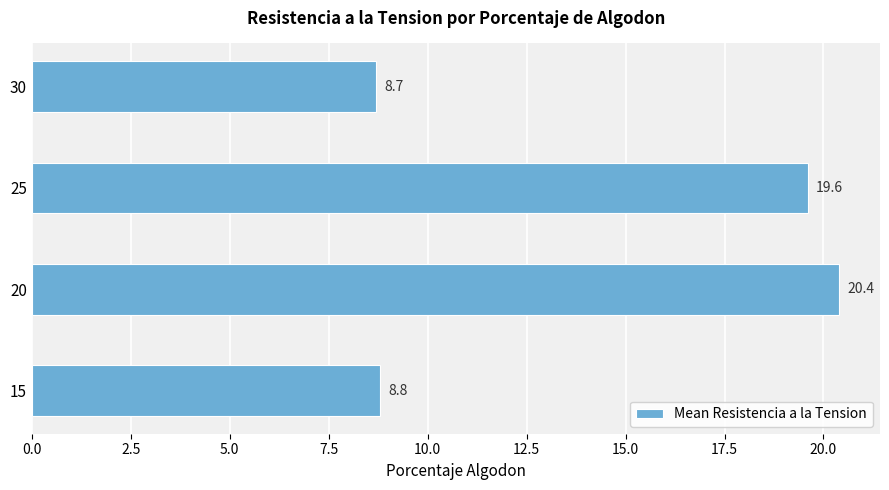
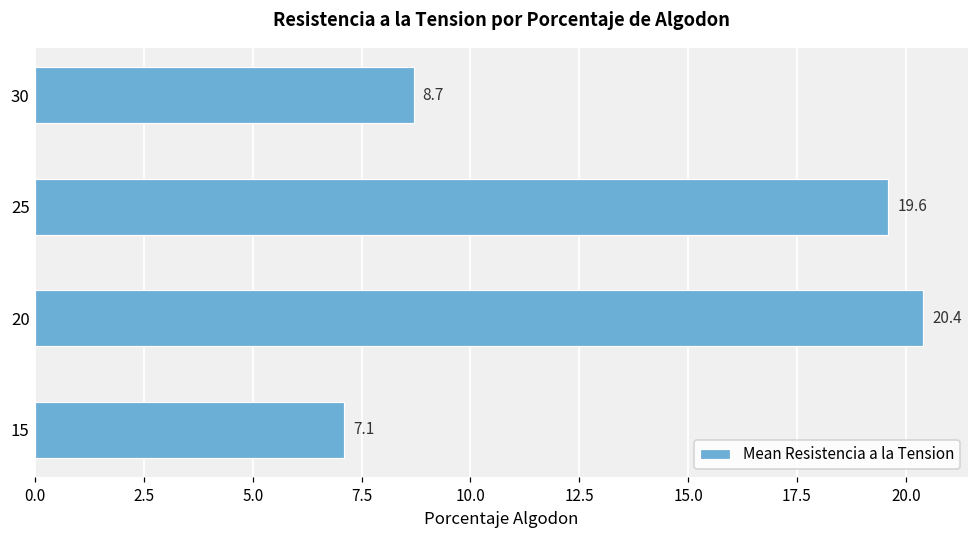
15: 8.8 -> 7.1
